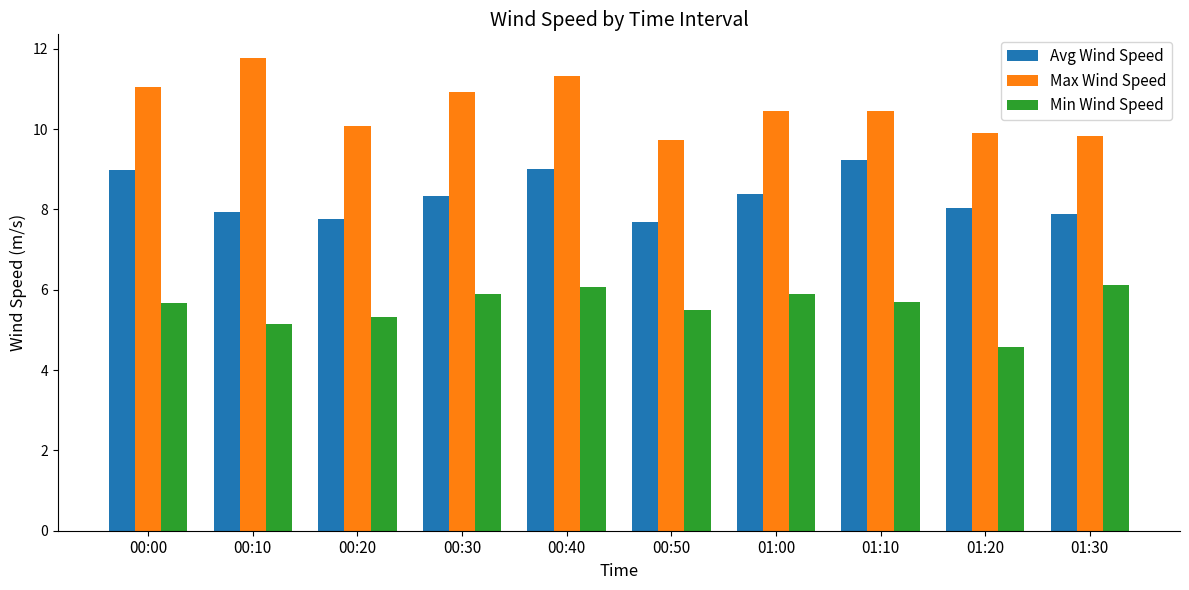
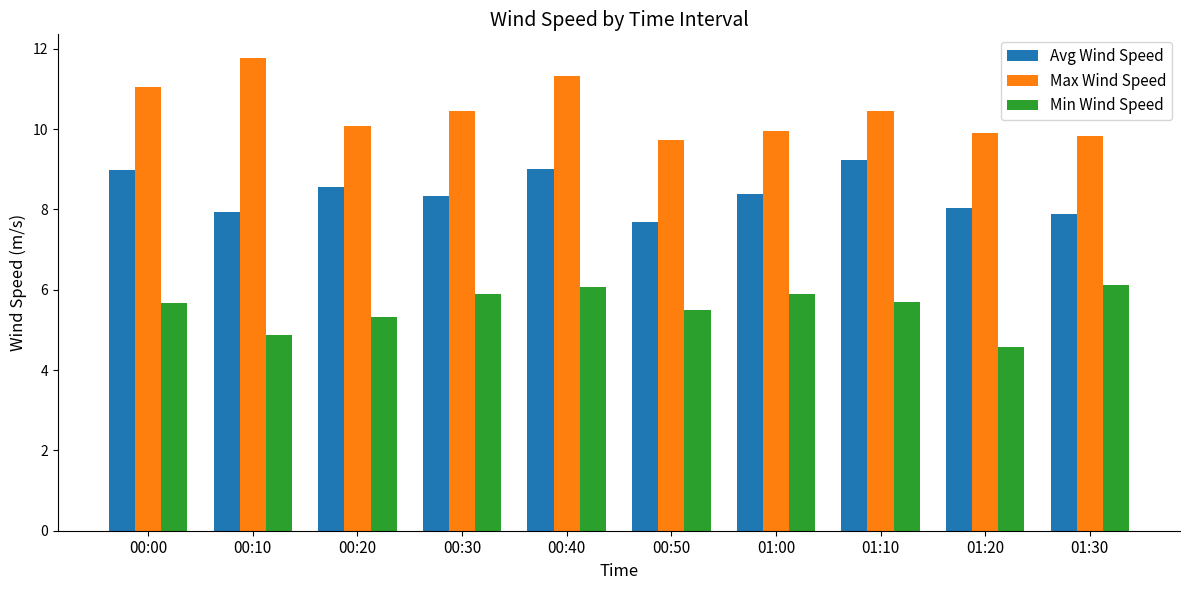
Min Wind Speed, 00:10: 5.1 -> 4.9
Avg Wind Speed, 00:20: 7.8 -> 8.6
Max Wind Speed, 00:30: 10.9 -> 10.5
Max Wind Speed, 01:00: 10.5 -> 10.0
